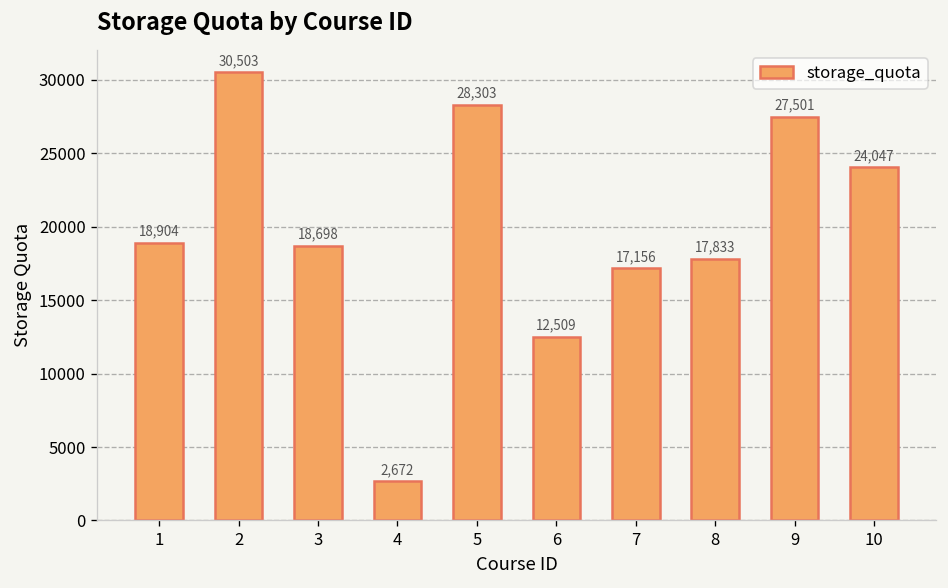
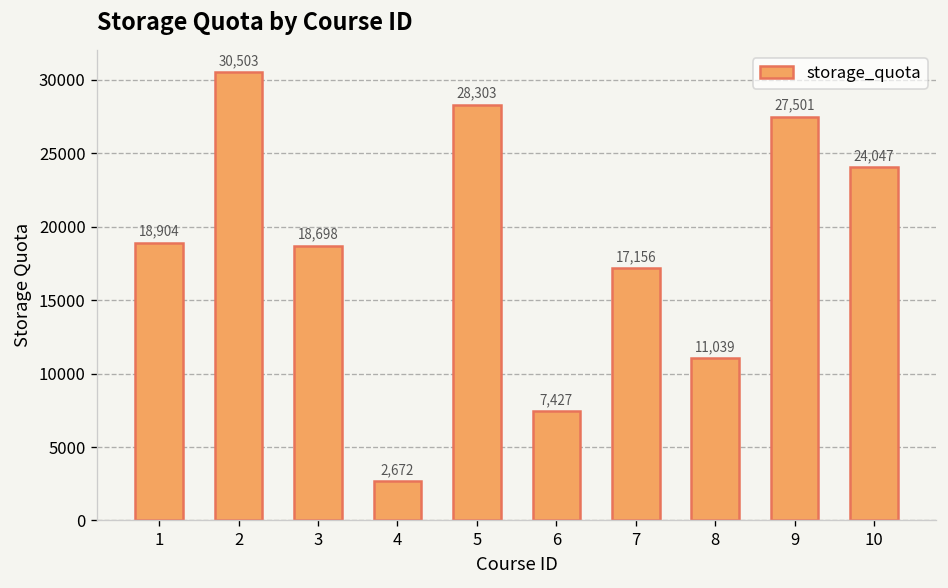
6: 12,509 -> 7,427
8: 17,833 -> 11,039
